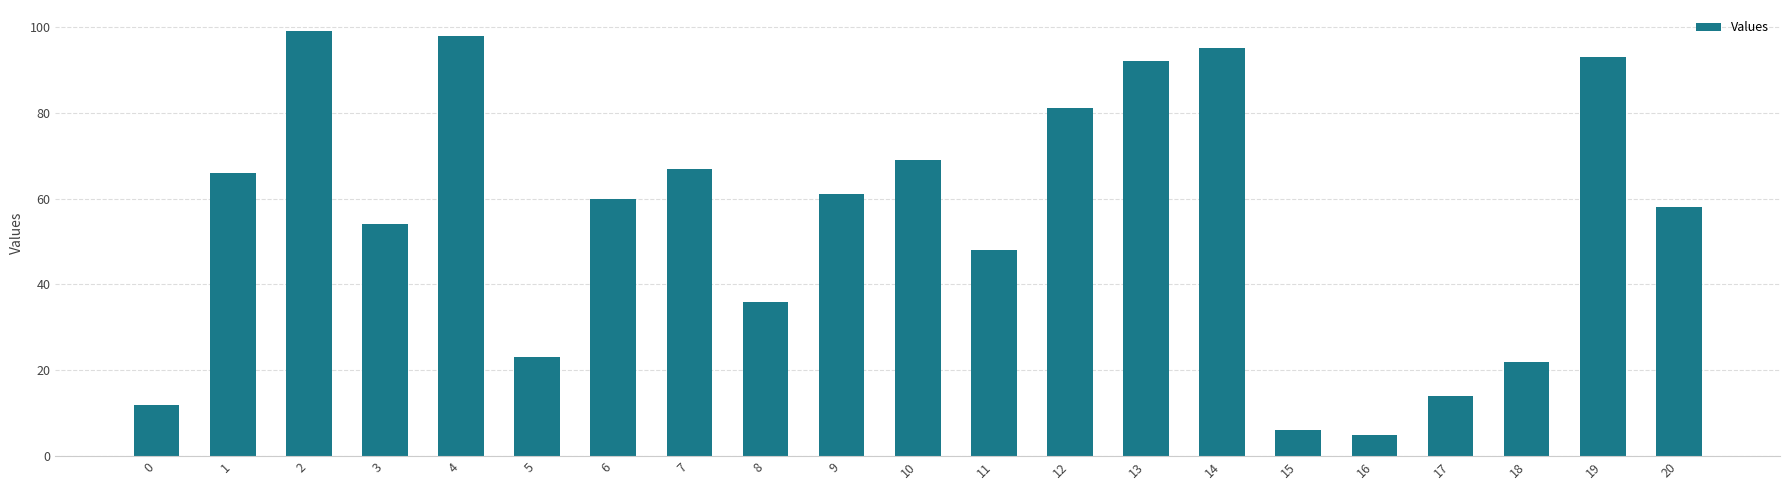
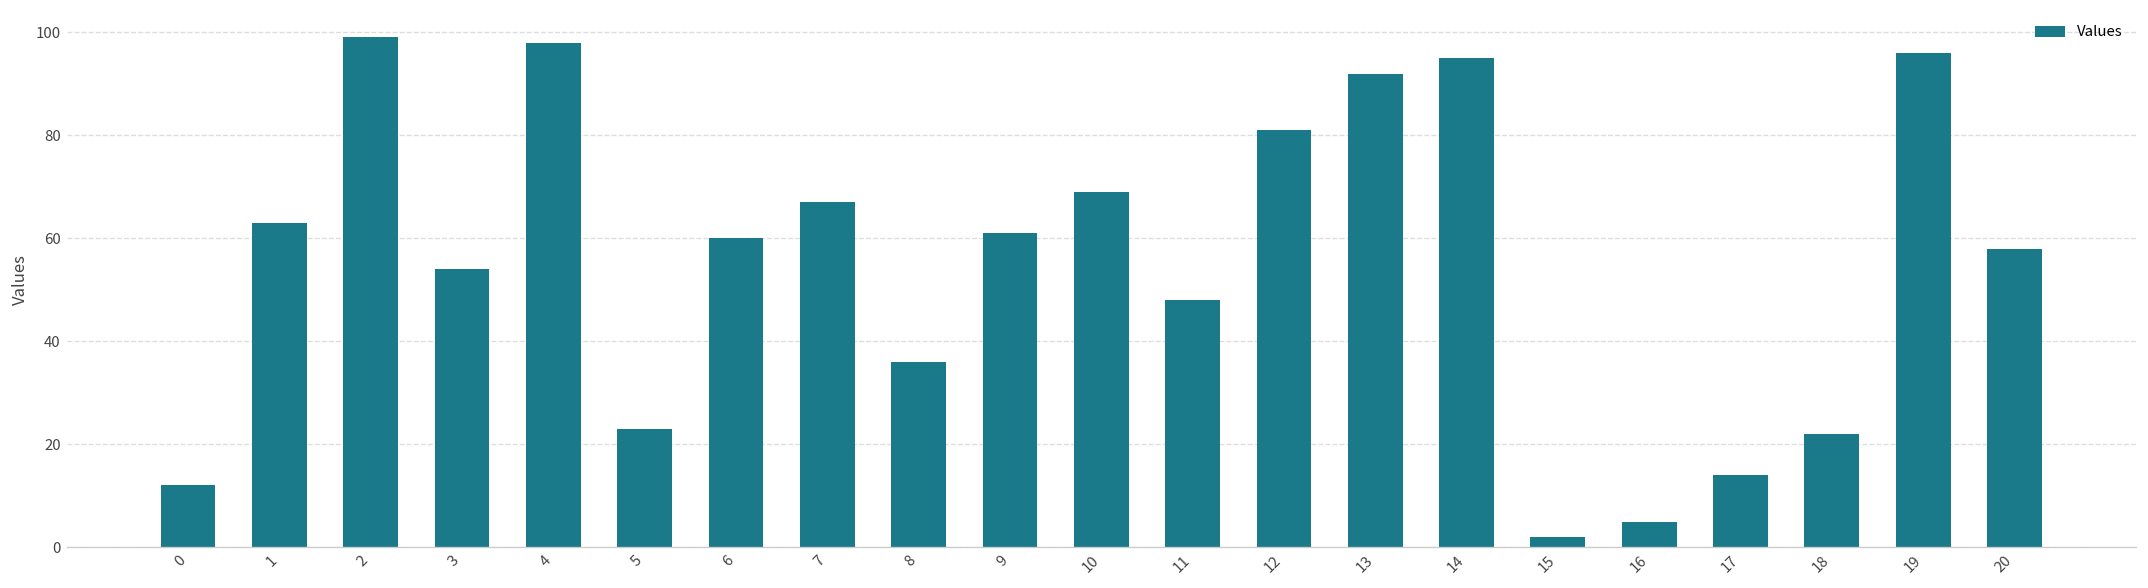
1: 66 -> 63
15: 6 -> 2
19: 93 -> 96
